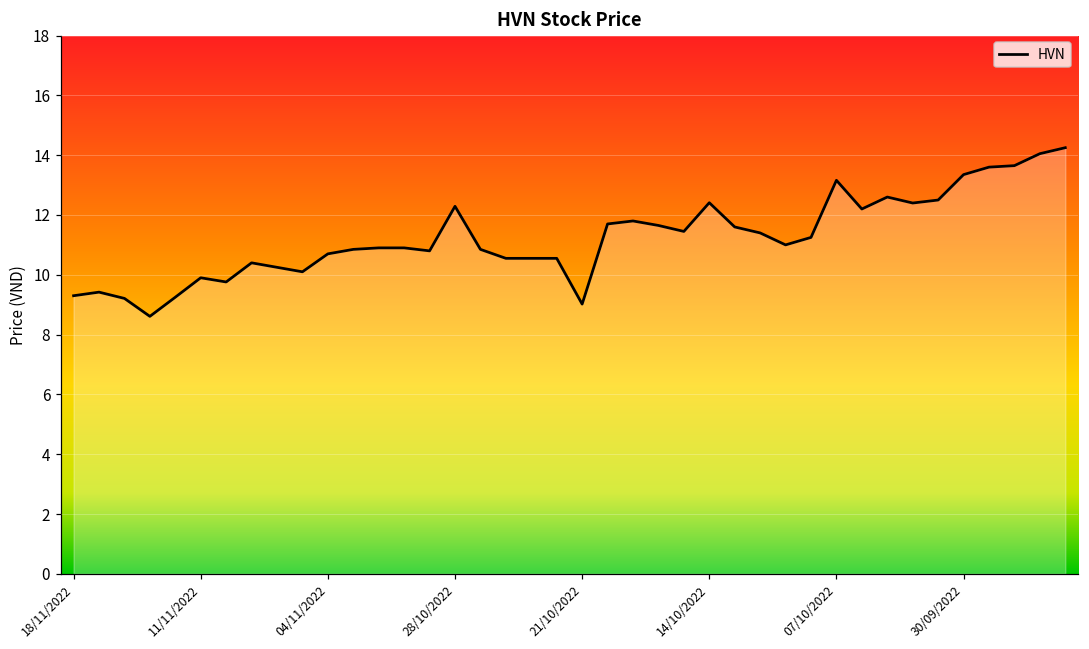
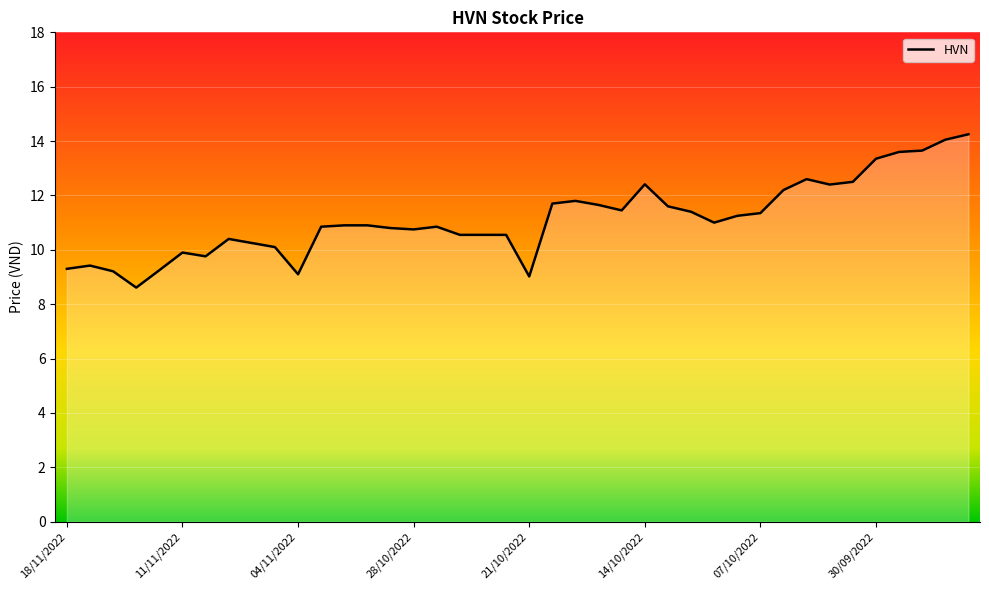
04/11/2022: 10.7 -> 9.1
28/10/2022: 12.3 -> 10.8
07/10/2022: 13.2 -> 11.4
